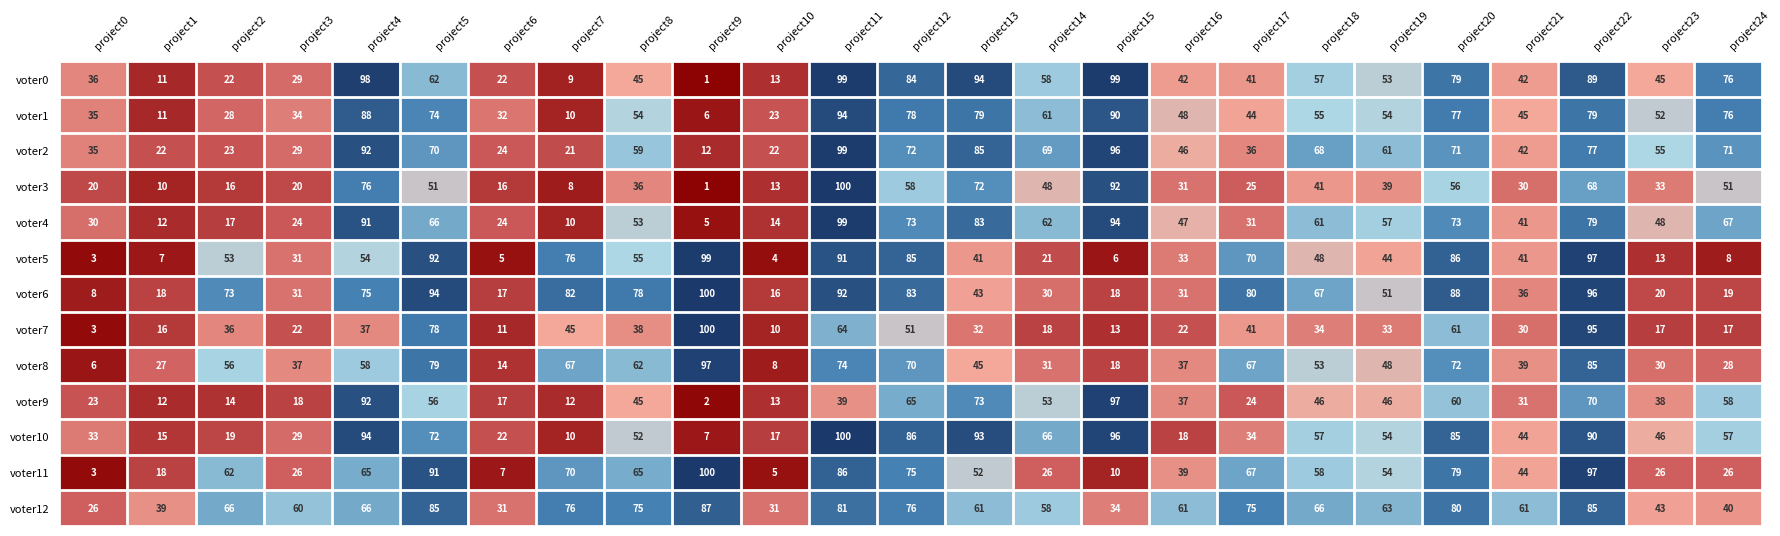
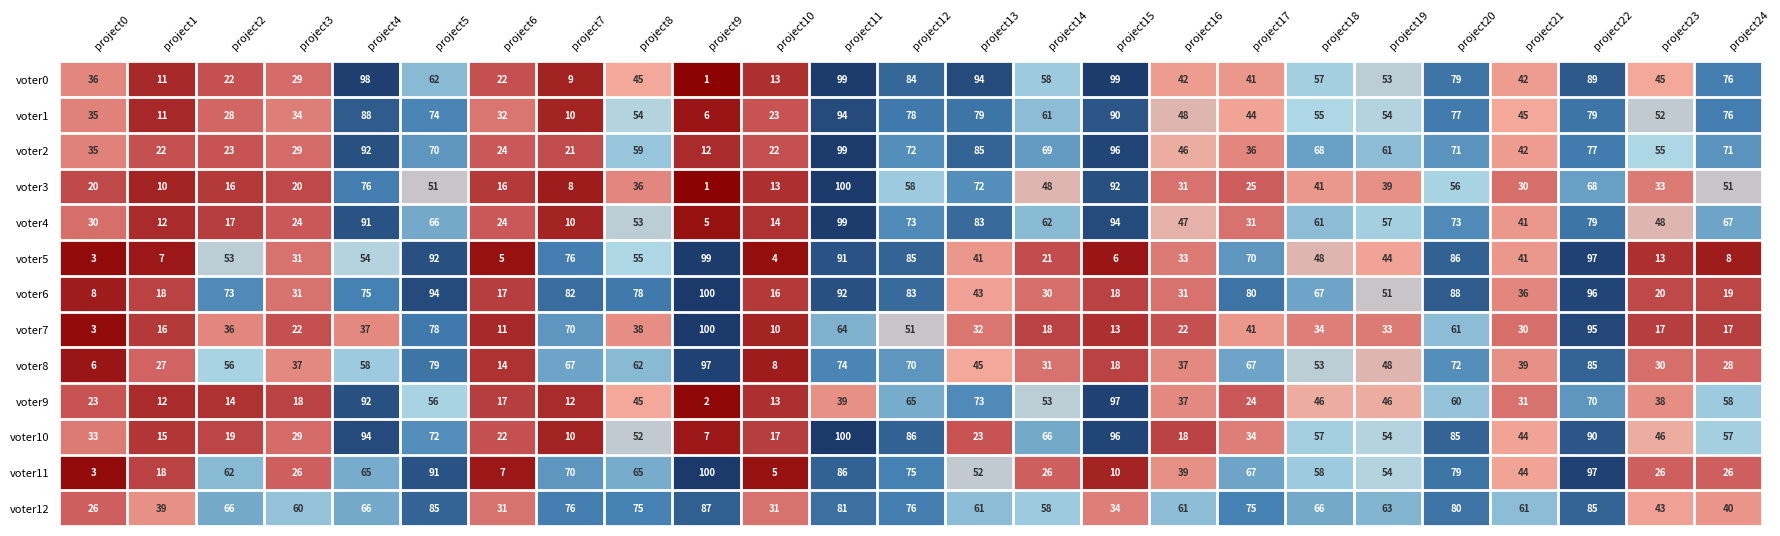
voter7, project7: 45 -> 70
voter10, project13: 93 -> 23
